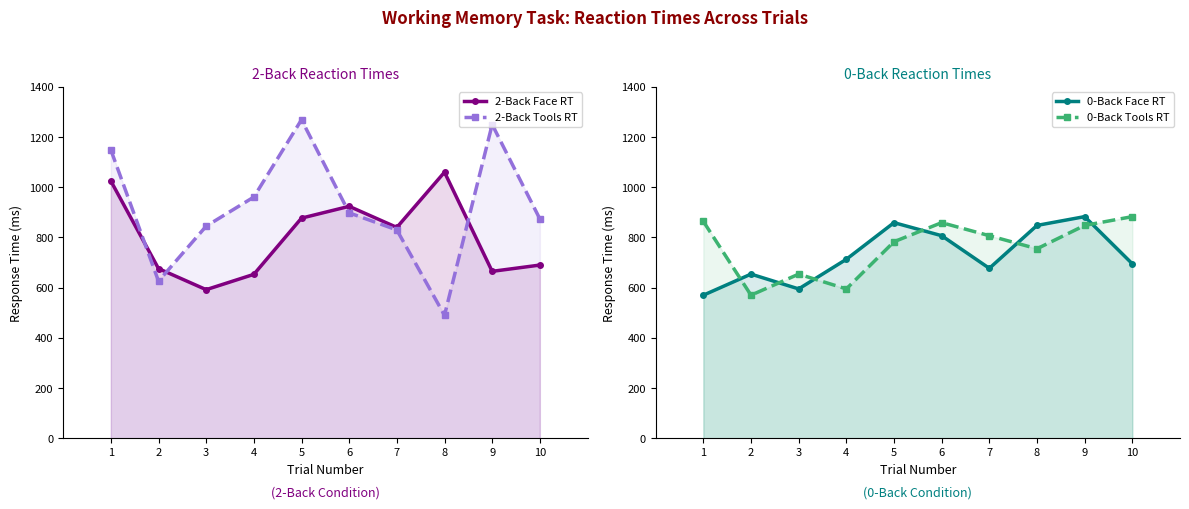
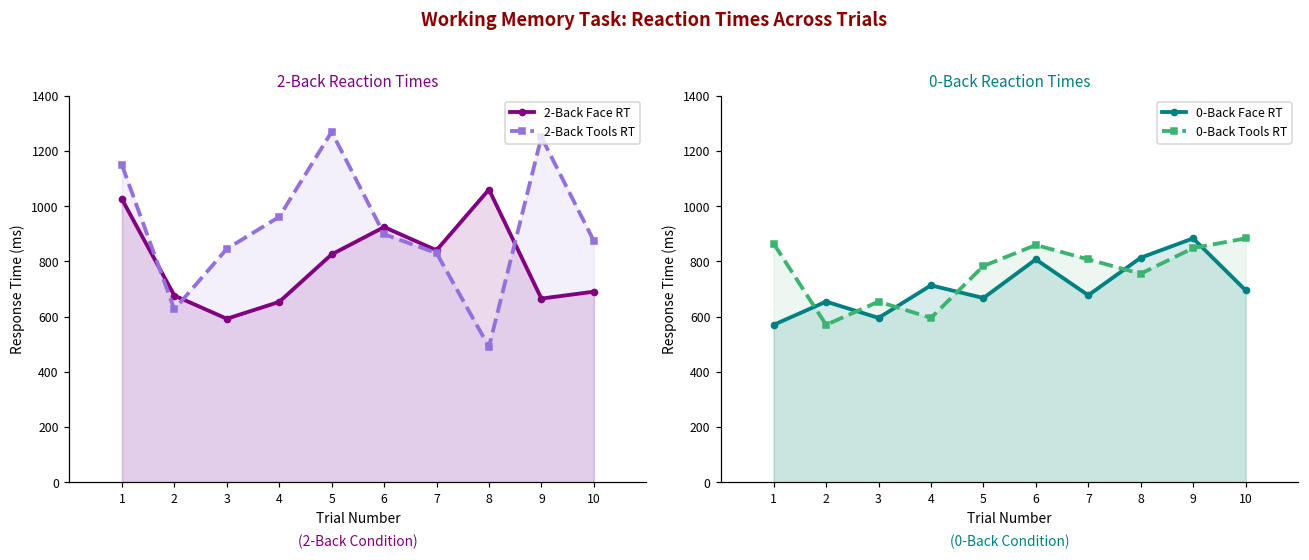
2-Back Reaction Times, 2-Back Face RT, 5: 880 -> 830
0-Back Reaction Times, 0-Back Face RT, 5: 860 -> 670
0-Back Reaction Times, 0-Back Face RT, 8: 850 -> 810
